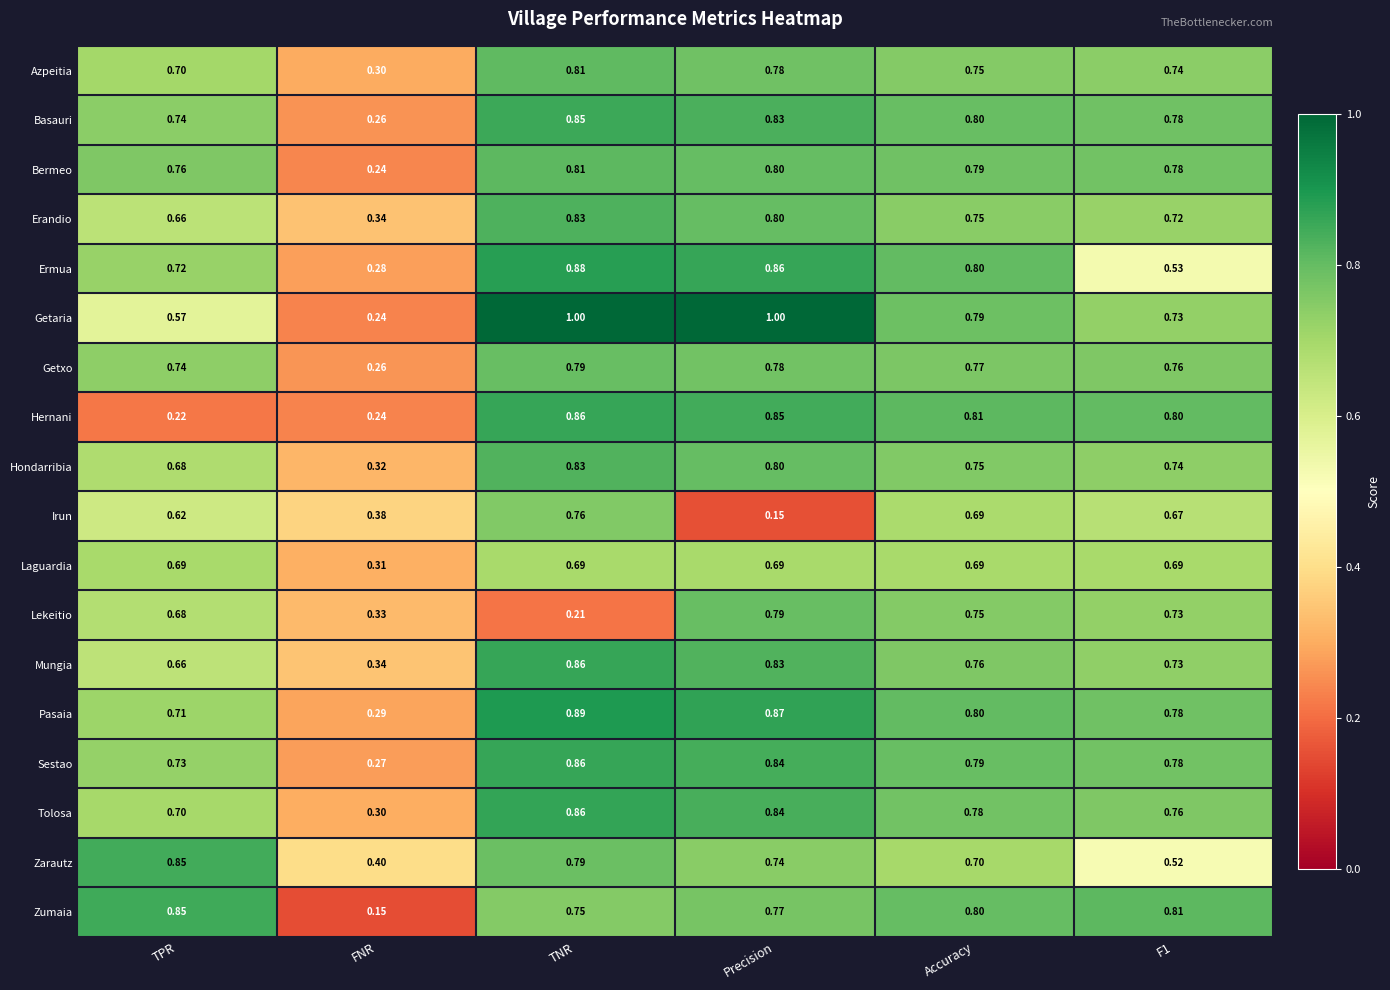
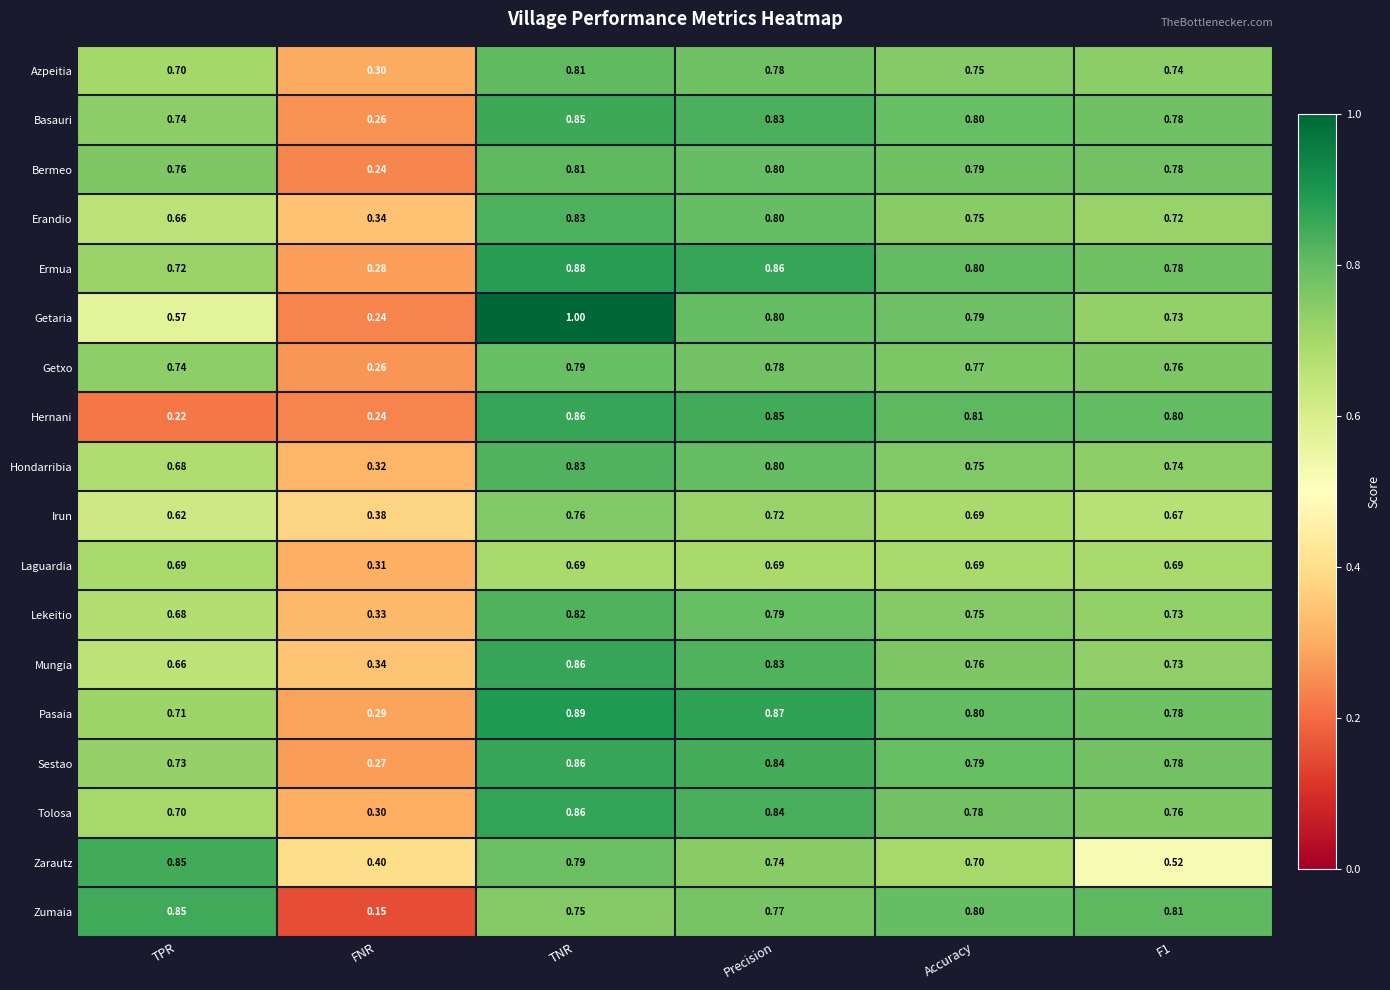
Ermua, F1: 0.53 -> 0.78
Getaria, Precision: 1.00 -> 0.80
Irun, Precision: 0.15 -> 0.72
Lekeitio, TNR: 0.21 -> 0.82
